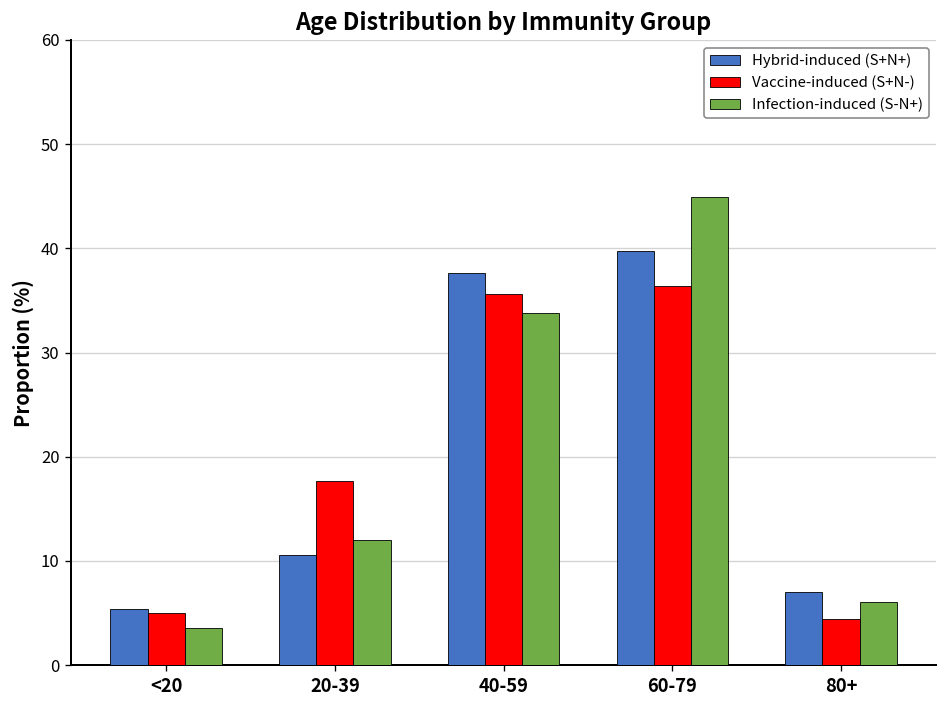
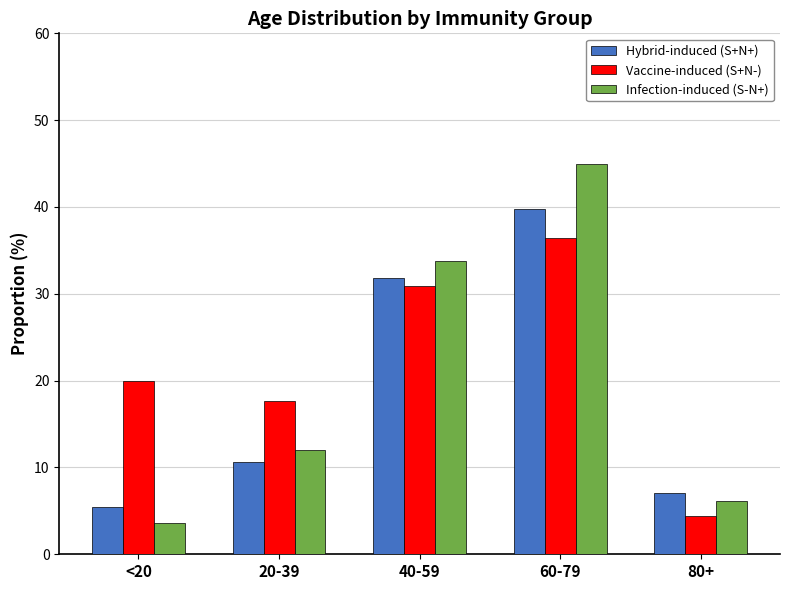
Vaccine-induced (S+N-), <20: 5 -> 20
Hybrid-induced (S+N+), 40-59: 38 -> 32
Vaccine-induced (S+N-), 40-59: 36 -> 31
